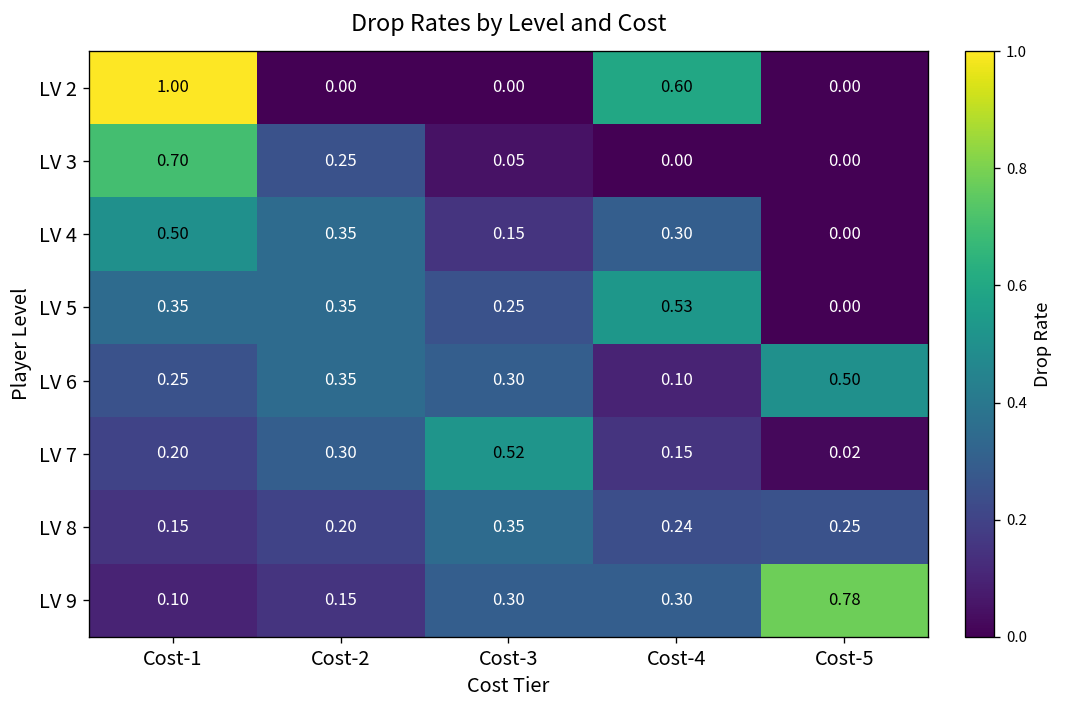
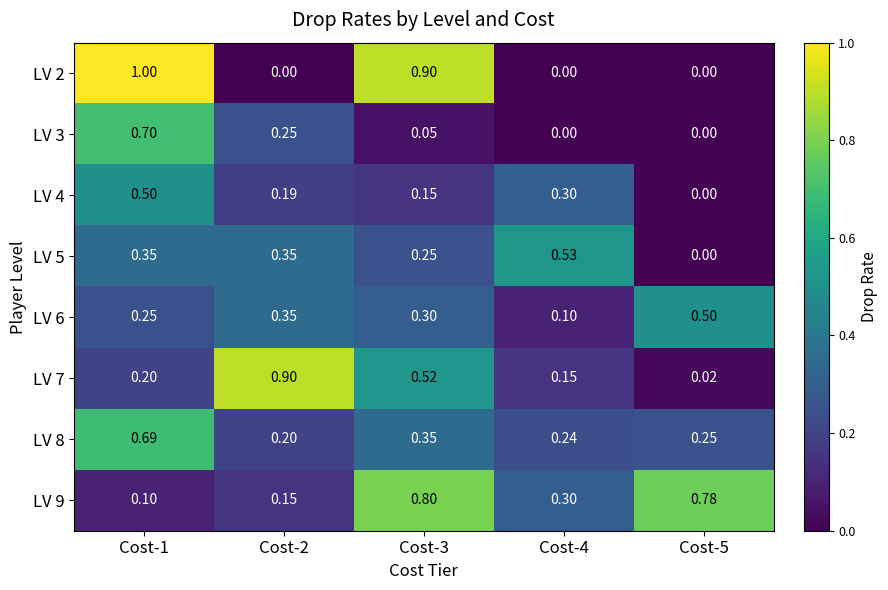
LV 2, Cost-3: 0.00 -> 0.90
LV 2, Cost-4: 0.60 -> 0.00
LV 4, Cost-2: 0.35 -> 0.19
LV 7, Cost-2: 0.30 -> 0.90
LV 8, Cost-1: 0.15 -> 0.69
LV 9, Cost-3: 0.30 -> 0.80
